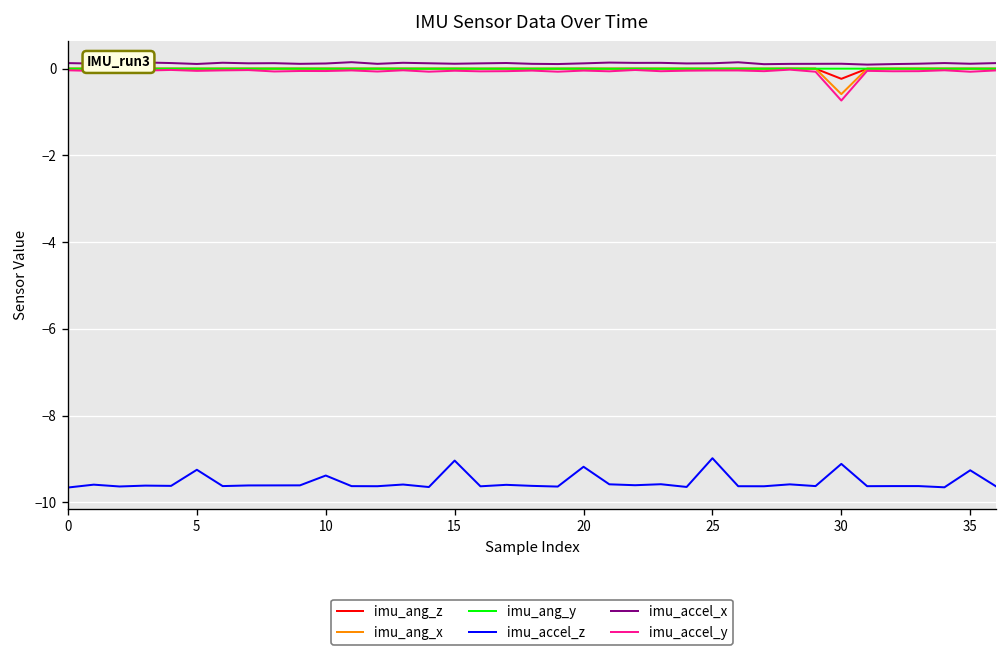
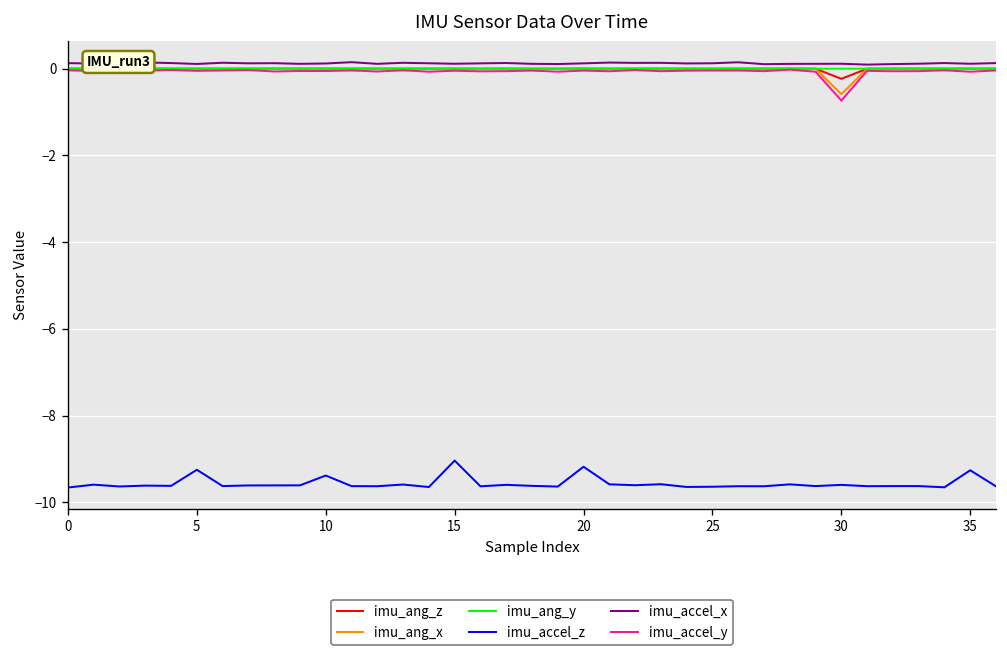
imu_accel_z, 25: -9.0 -> -9.6
imu_accel_z, 30: -9.1 -> -9.6
